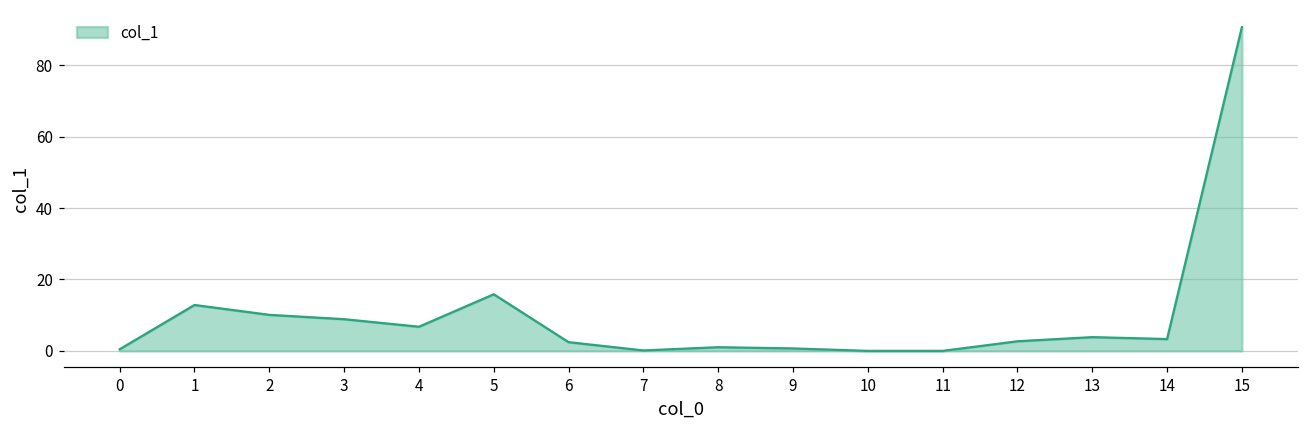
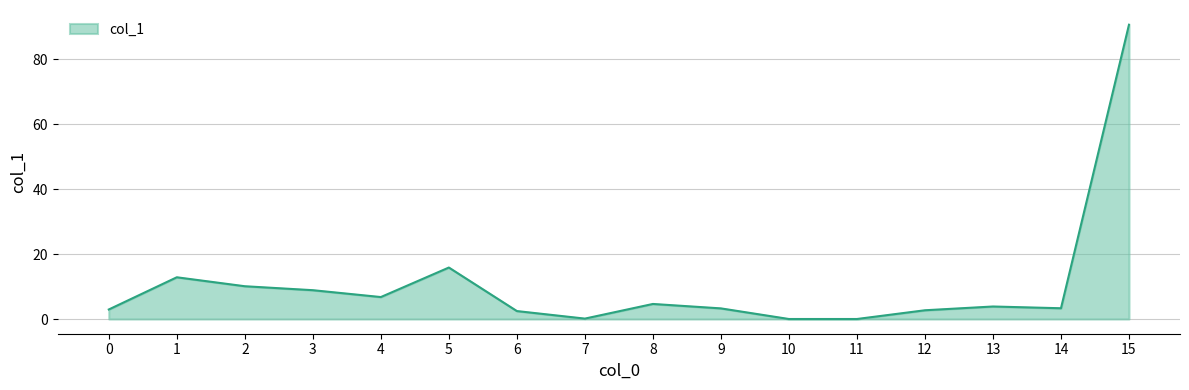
0: 0 -> 3
8: 1 -> 5
9: 1 -> 3
